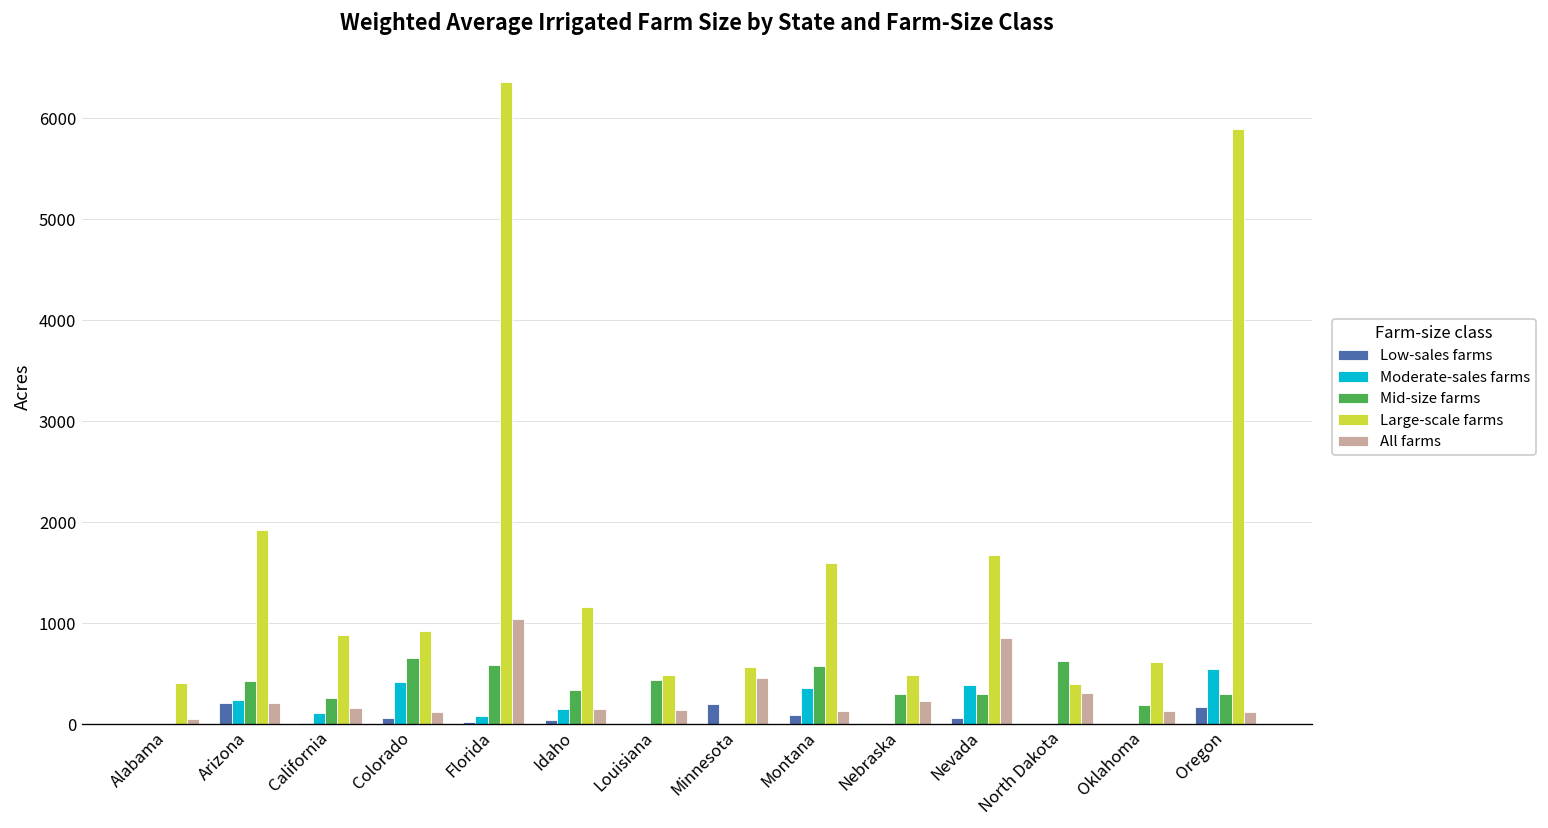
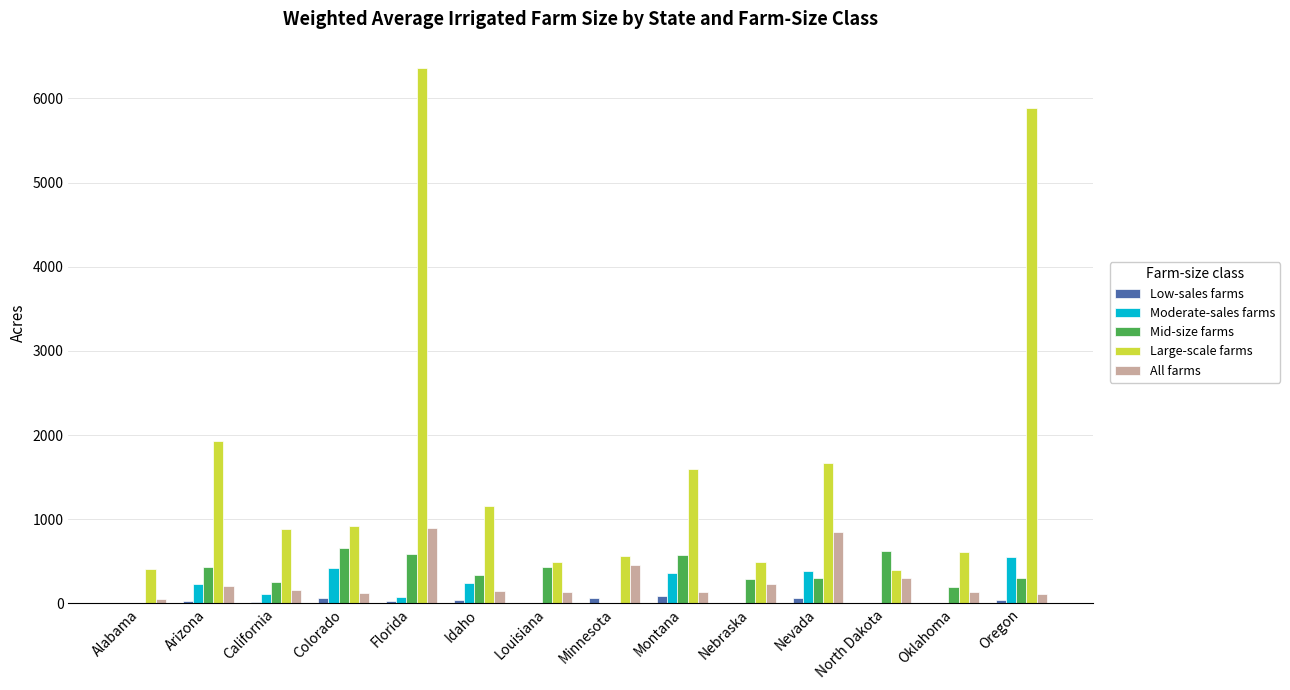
Low-sales farms, Arizona: 200 -> 0
All farms, Florida: 1000 -> 900
Moderate-sales farms, Idaho: 150 -> 250
Low-sales farms, Minnesota: 200 -> 100
Low-sales farms, Oregon: 200 -> 0
